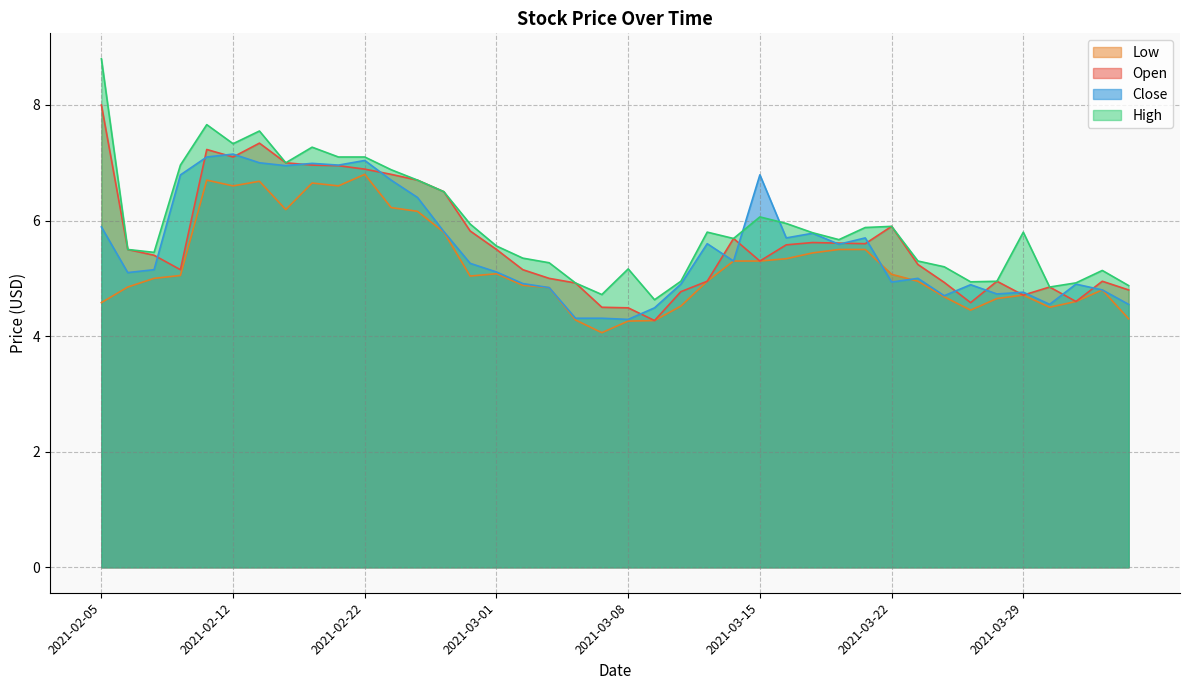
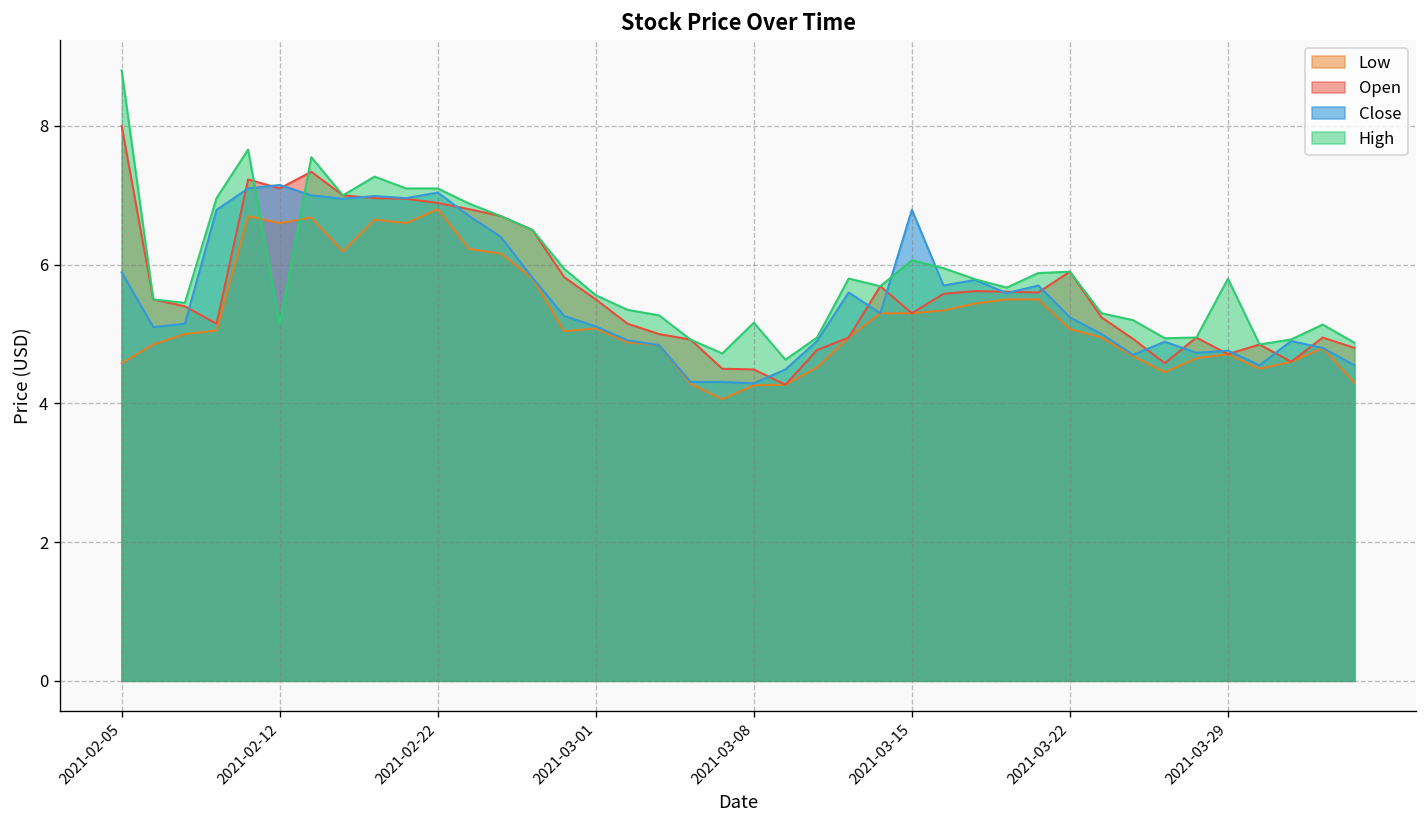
High, 2021-02-12: 7.3 -> 5.1
Close, 2021-03-22: 4.9 -> 5.2
